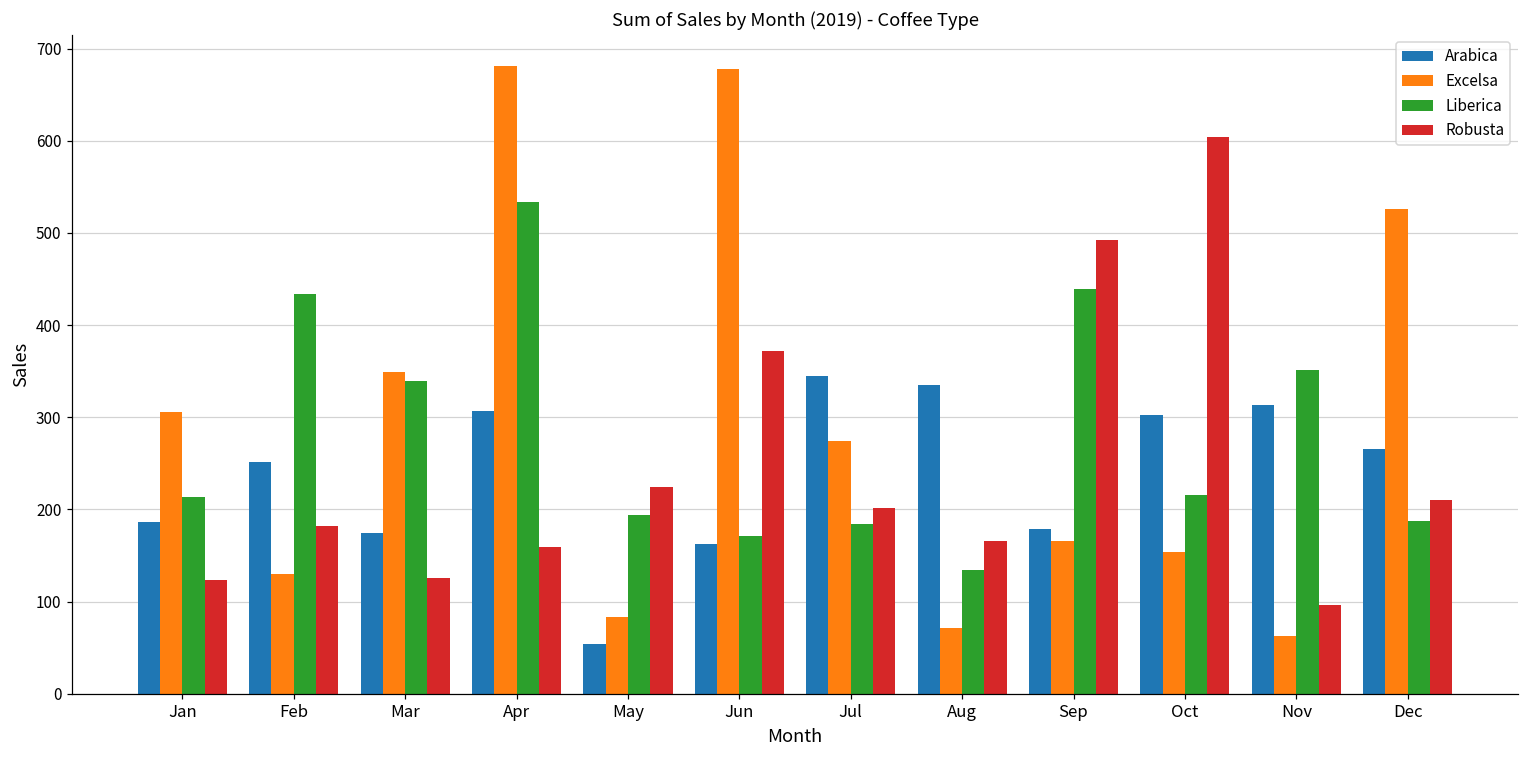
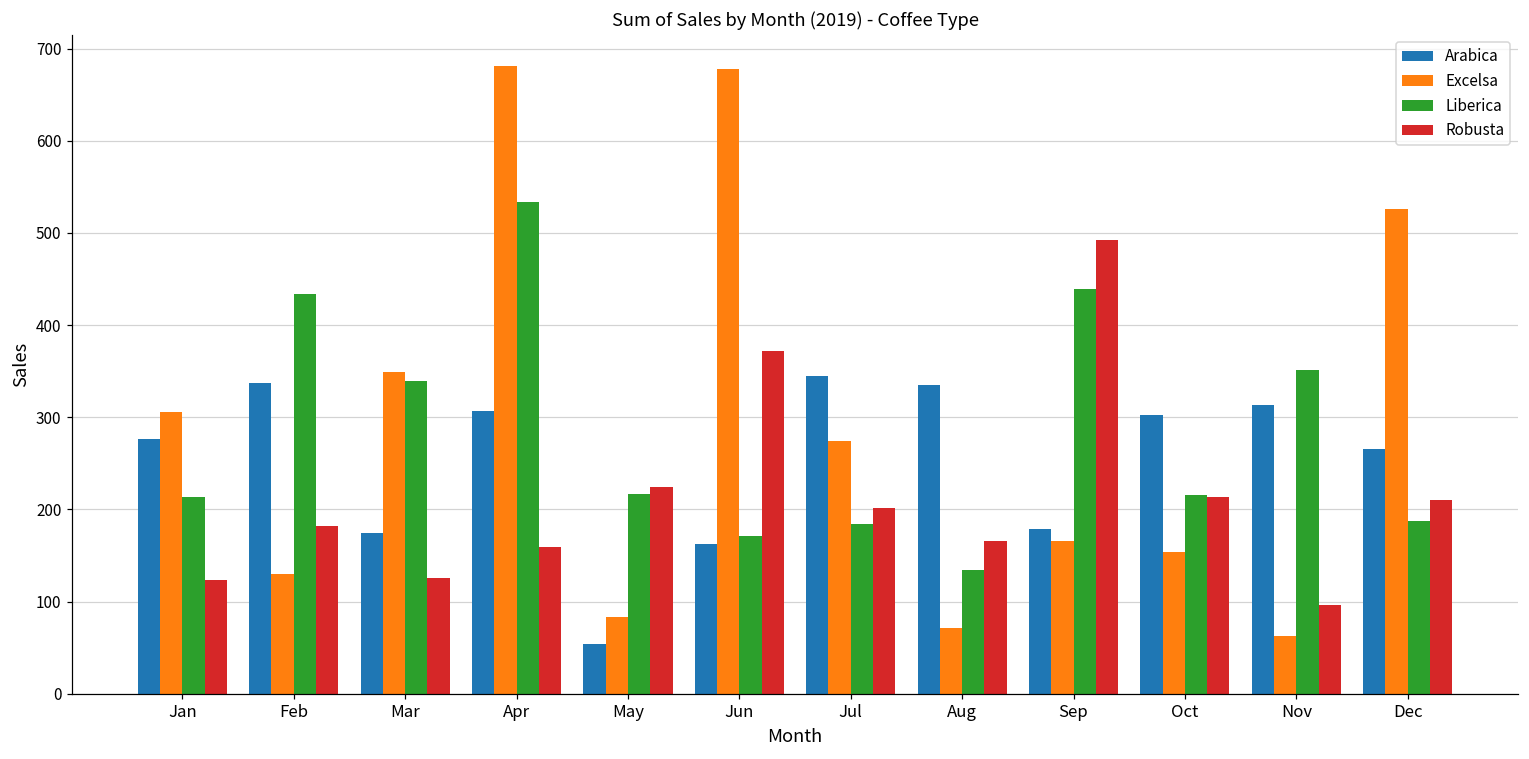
Arabica, Jan: 190 -> 280
Arabica, Feb: 250 -> 340
Liberica, May: 190 -> 220
Robusta, Oct: 600 -> 210
